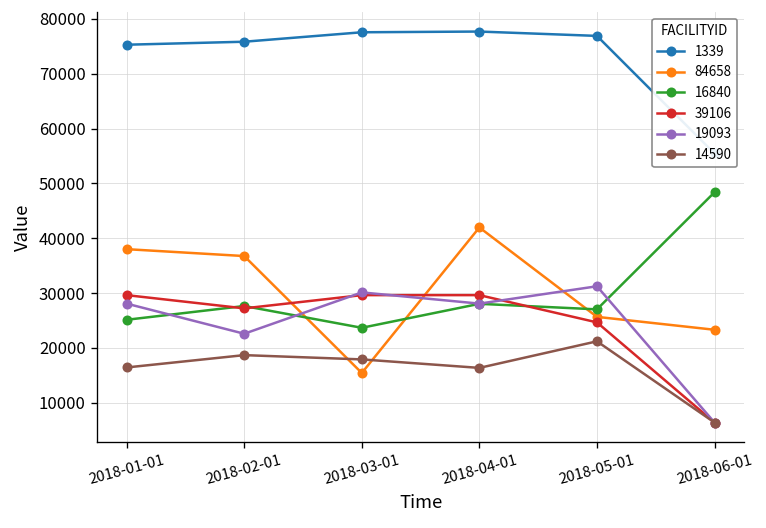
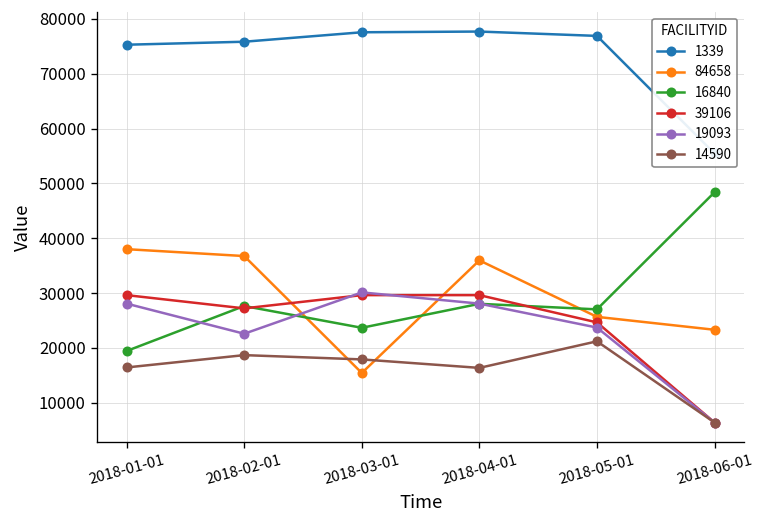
16840, 2018-01-01: 25000 -> 19000
84658, 2018-04-01: 42000 -> 36000
19093, 2018-05-01: 31000 -> 24000
